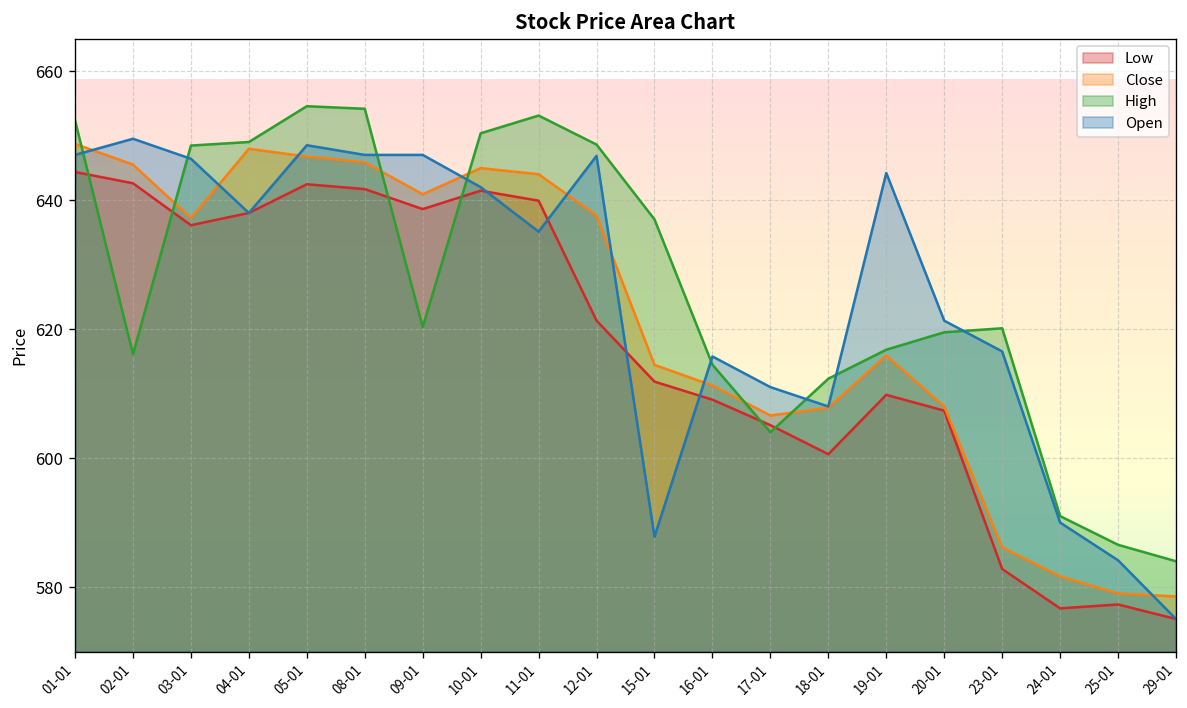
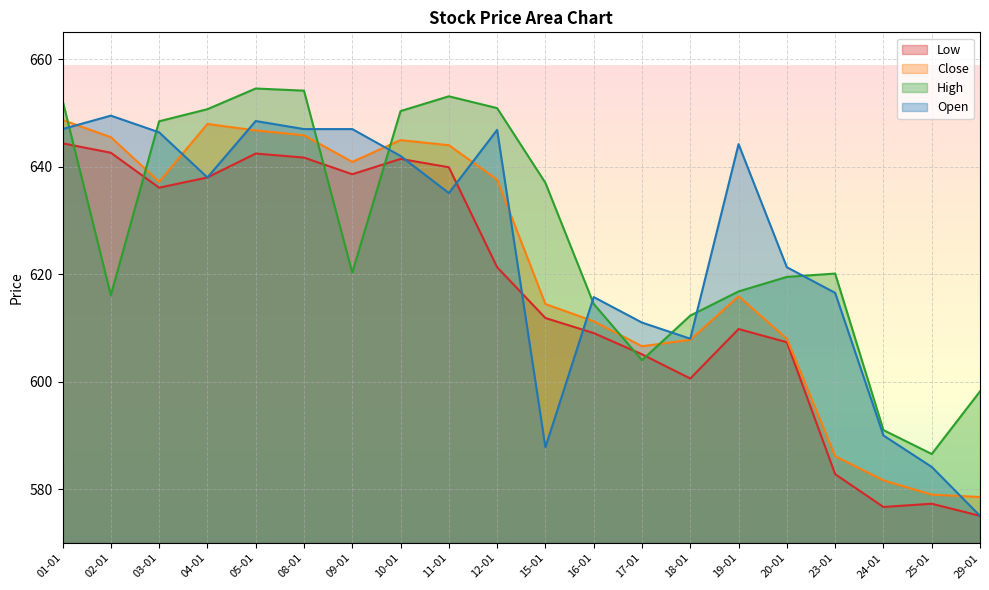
High, 04-01: 649 -> 651
High, 12-01: 649 -> 651
High, 29-01: 584 -> 598
